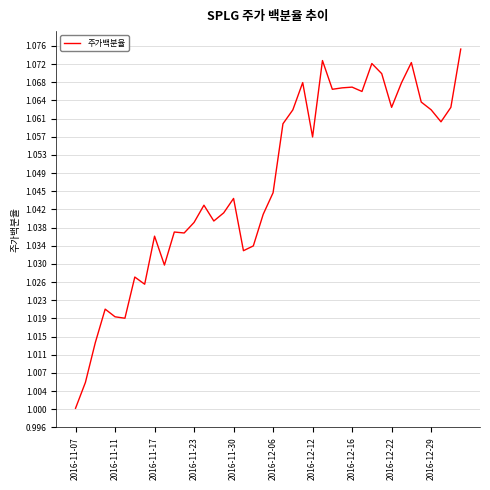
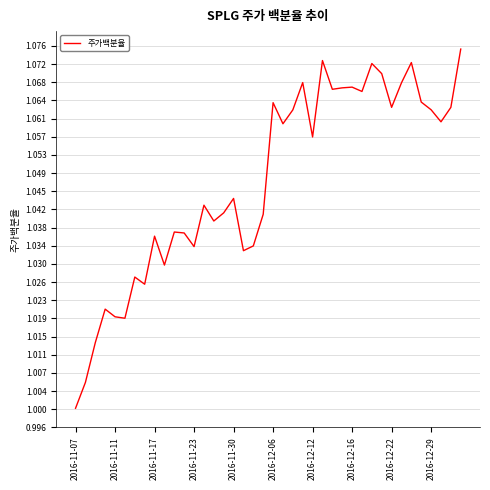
2016-11-23: 1.039 -> 1.034
2016-12-06: 1.045 -> 1.064
